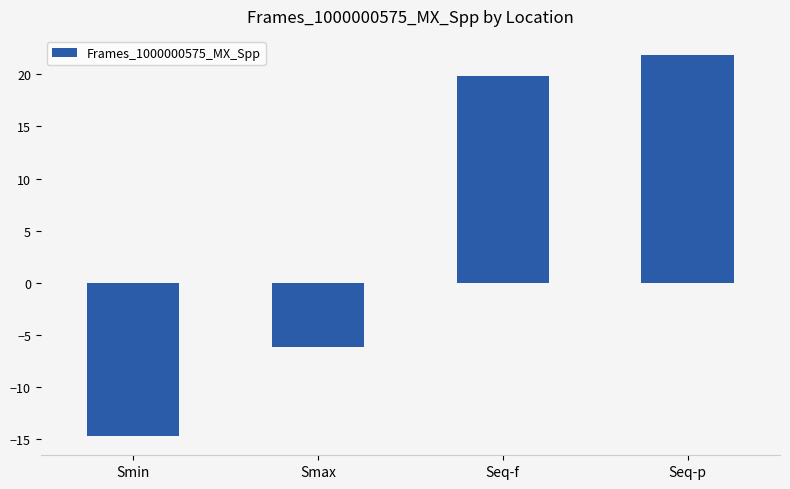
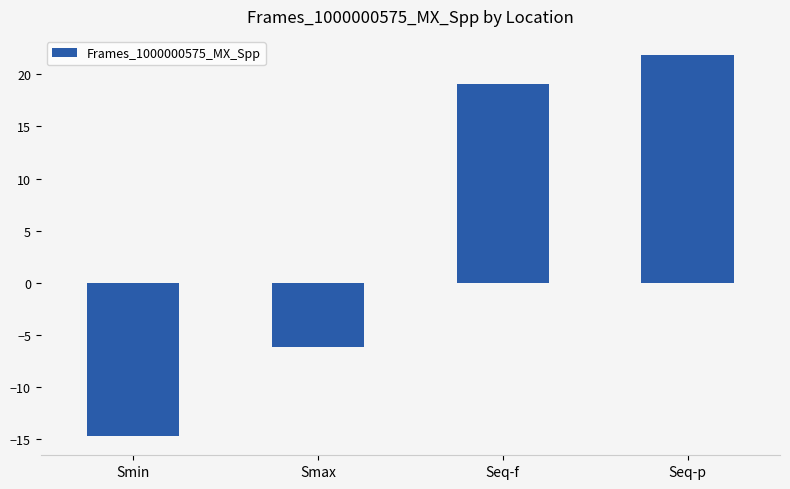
Seq-f: 19.8 -> 19.1
